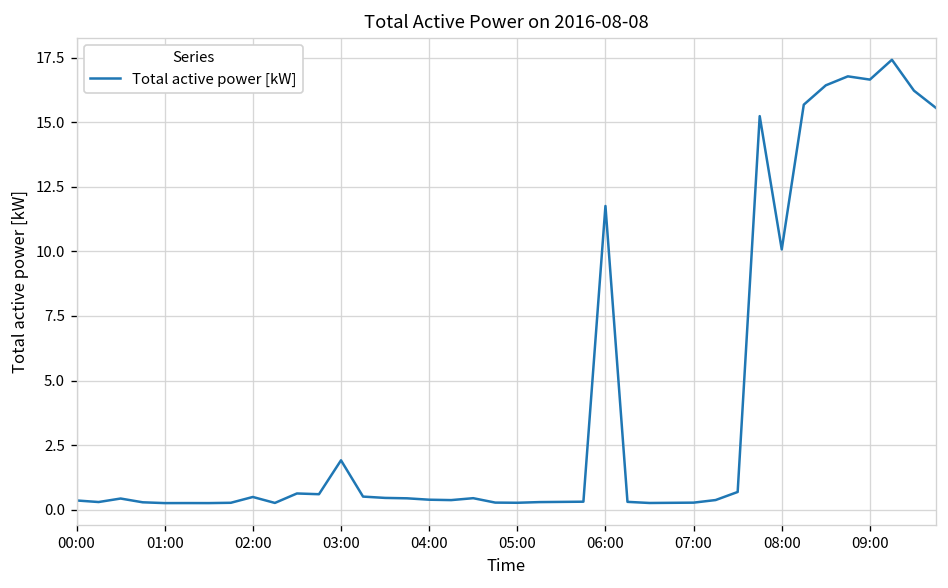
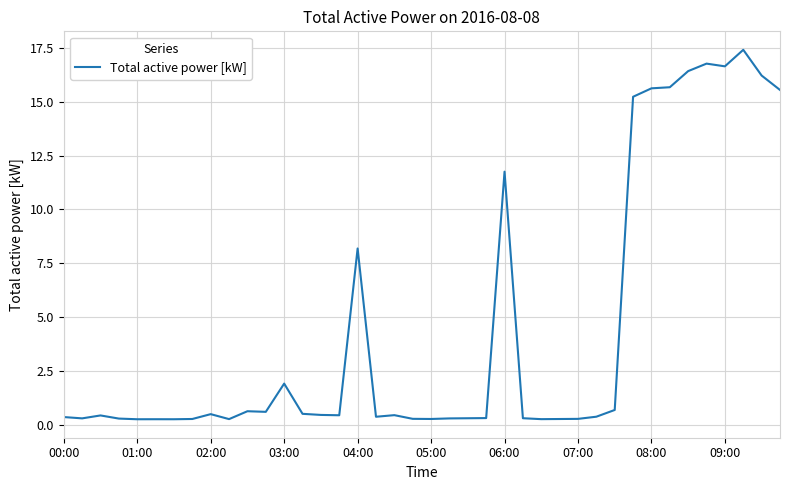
04:00: 0.4 -> 8.2
08:00: 10.1 -> 15.6
